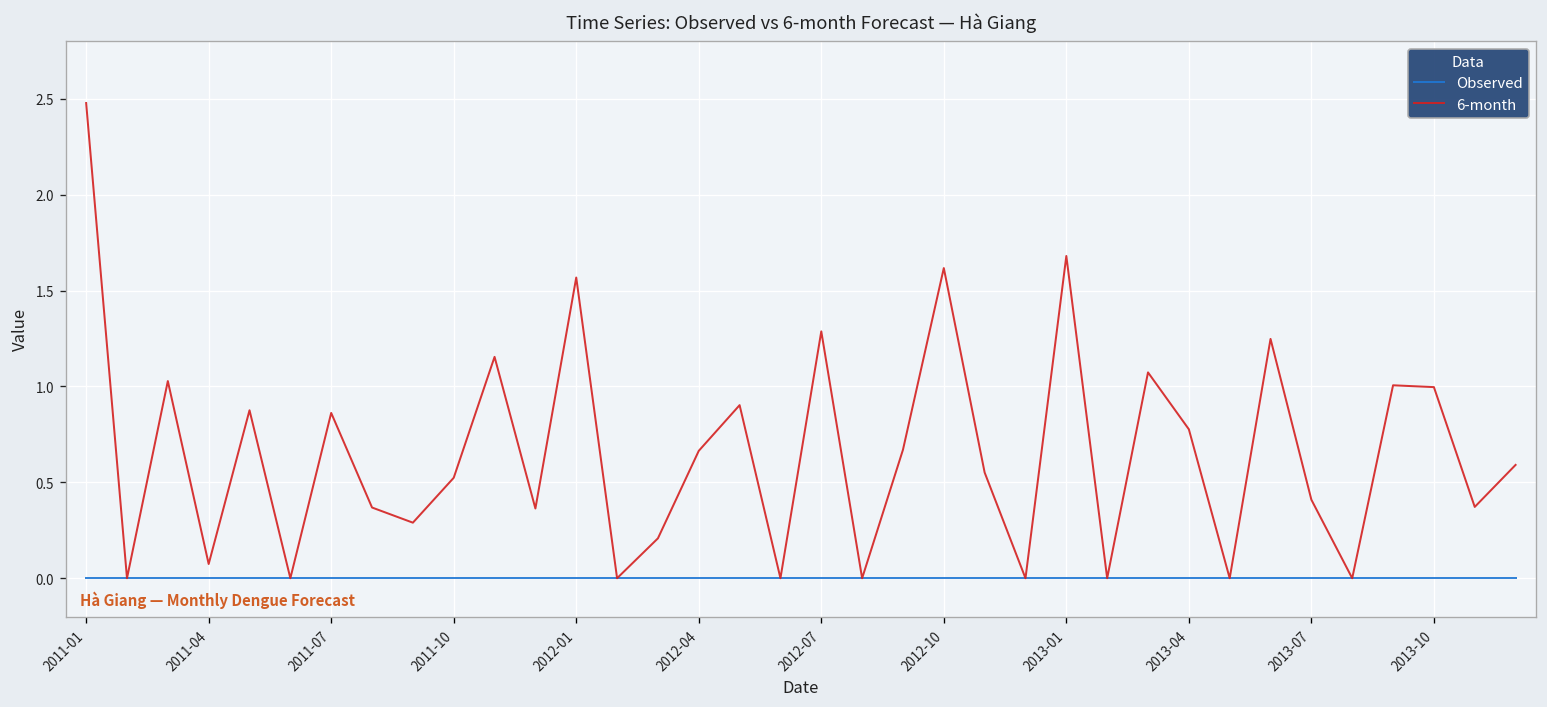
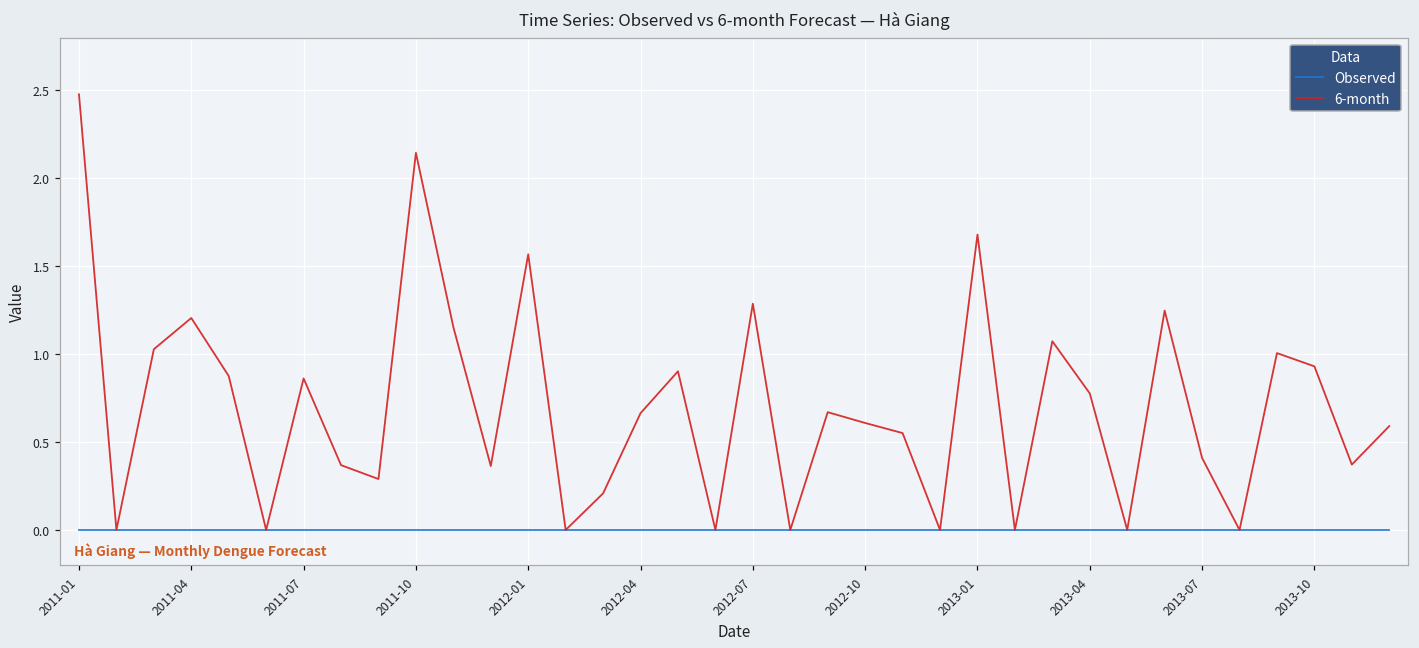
6-month, 2011-04: 0.07 -> 1.21
6-month, 2011-10: 0.52 -> 2.15
6-month, 2012-10: 1.62 -> 0.61
6-month, 2013-10: 1.00 -> 0.93
